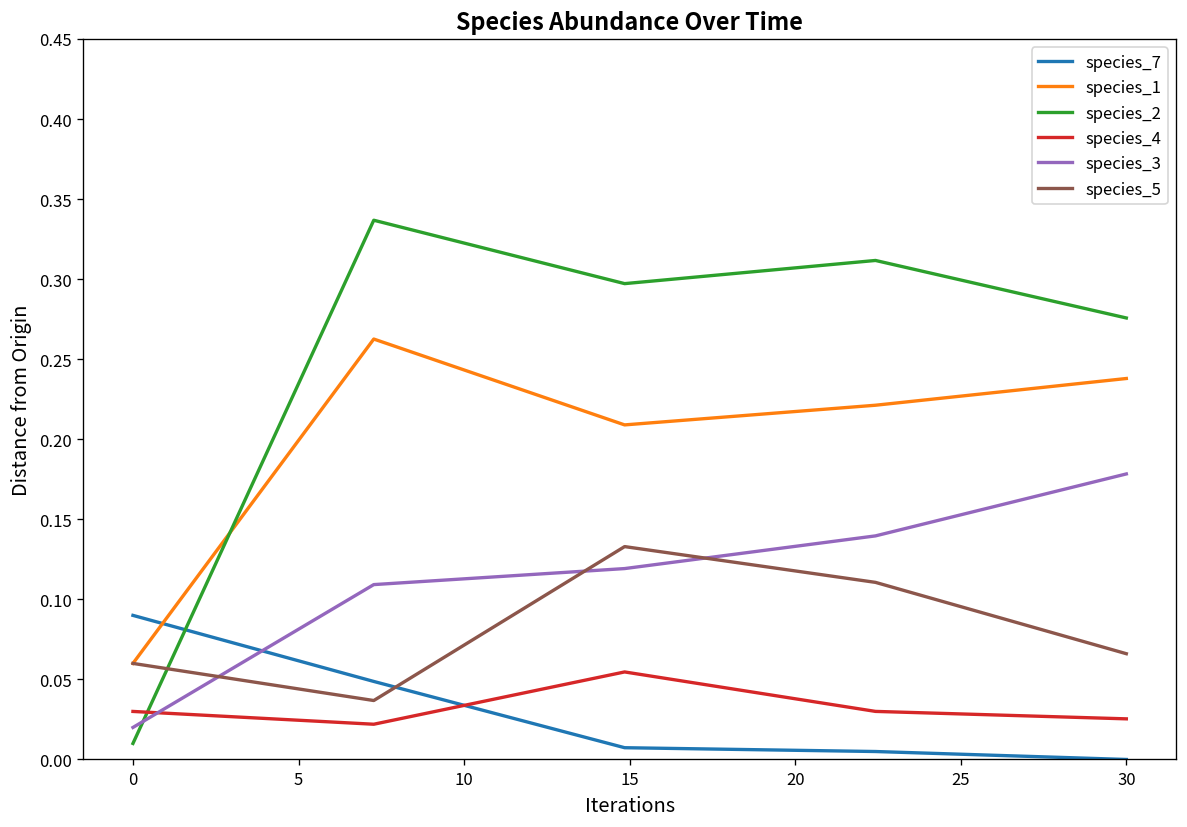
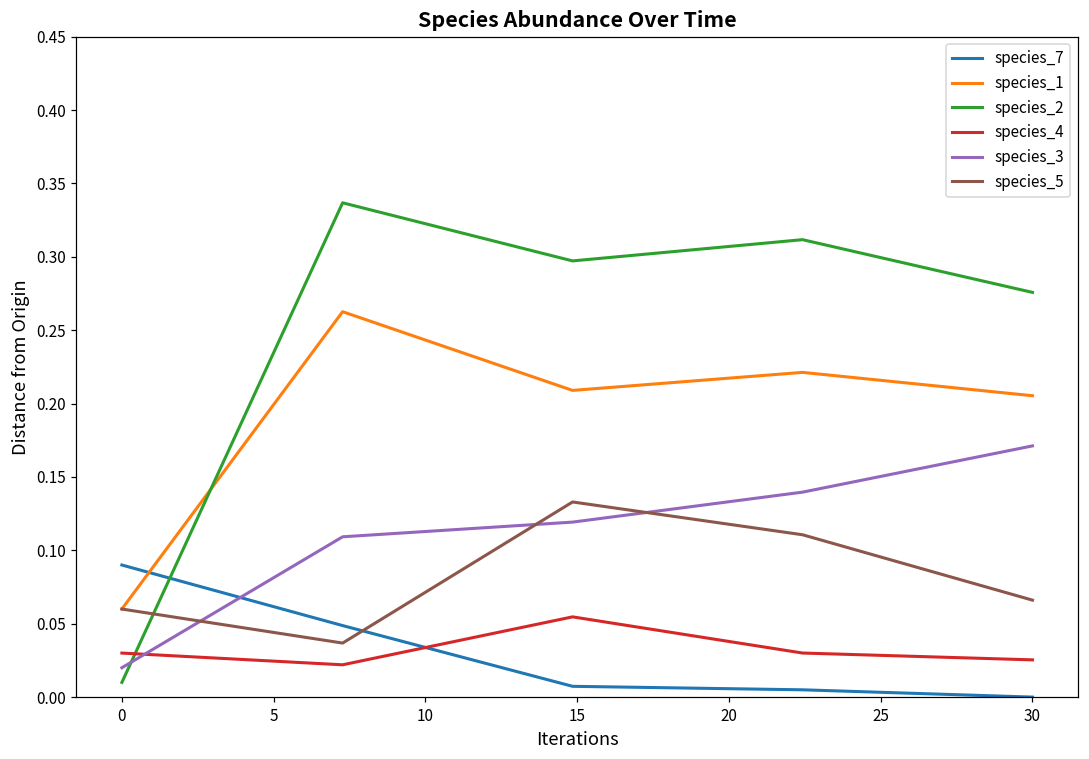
species_1, 30: 0.238 -> 0.205
species_3, 30: 0.178 -> 0.171
